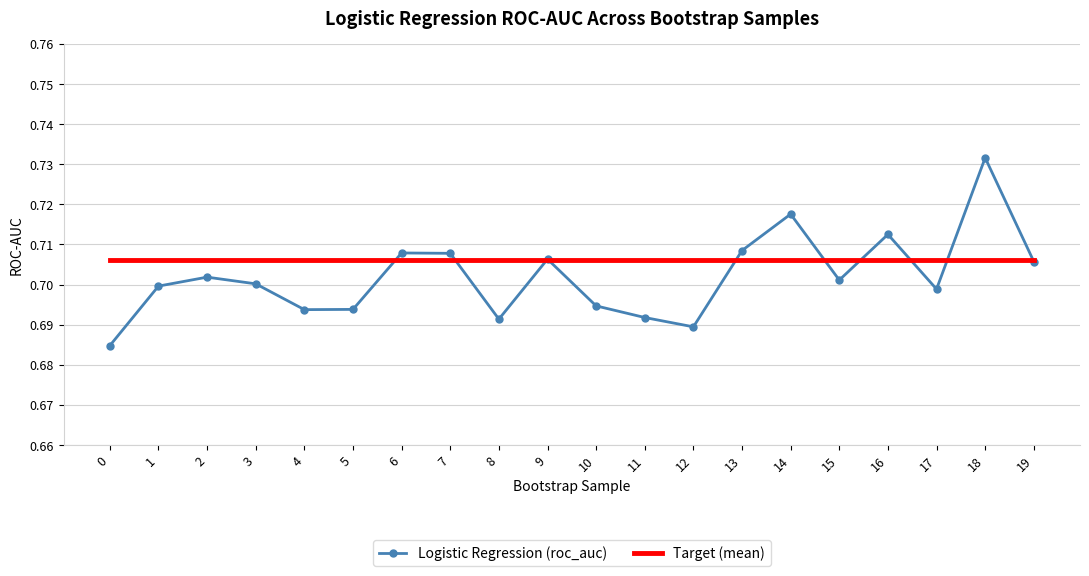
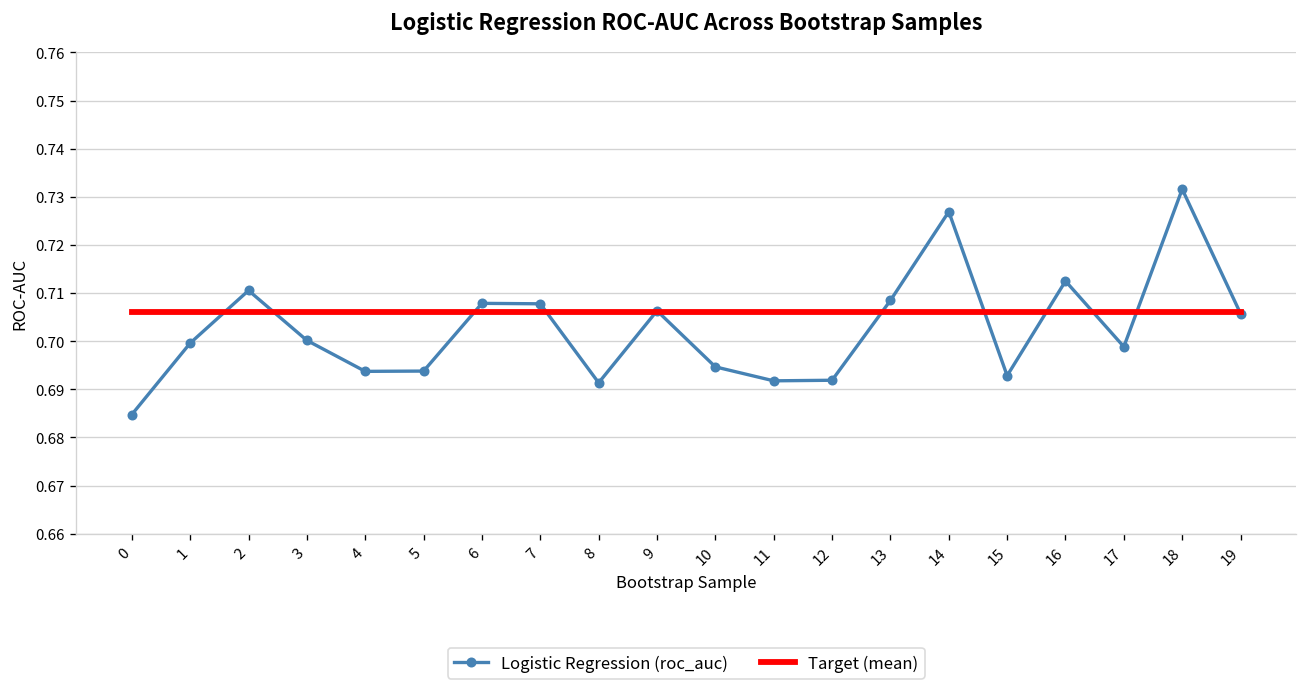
Logistic Regression (roc_auc), 2: 0.702 -> 0.711
Logistic Regression (roc_auc), 12: 0.689 -> 0.692
Logistic Regression (roc_auc), 14: 0.718 -> 0.727
Logistic Regression (roc_auc), 15: 0.701 -> 0.693
